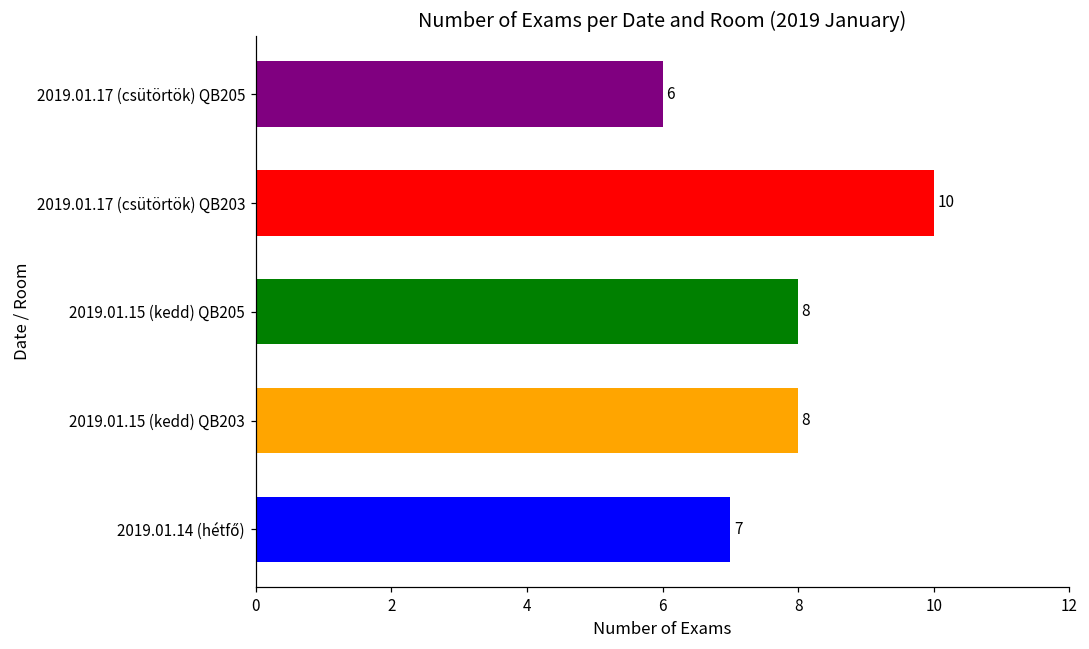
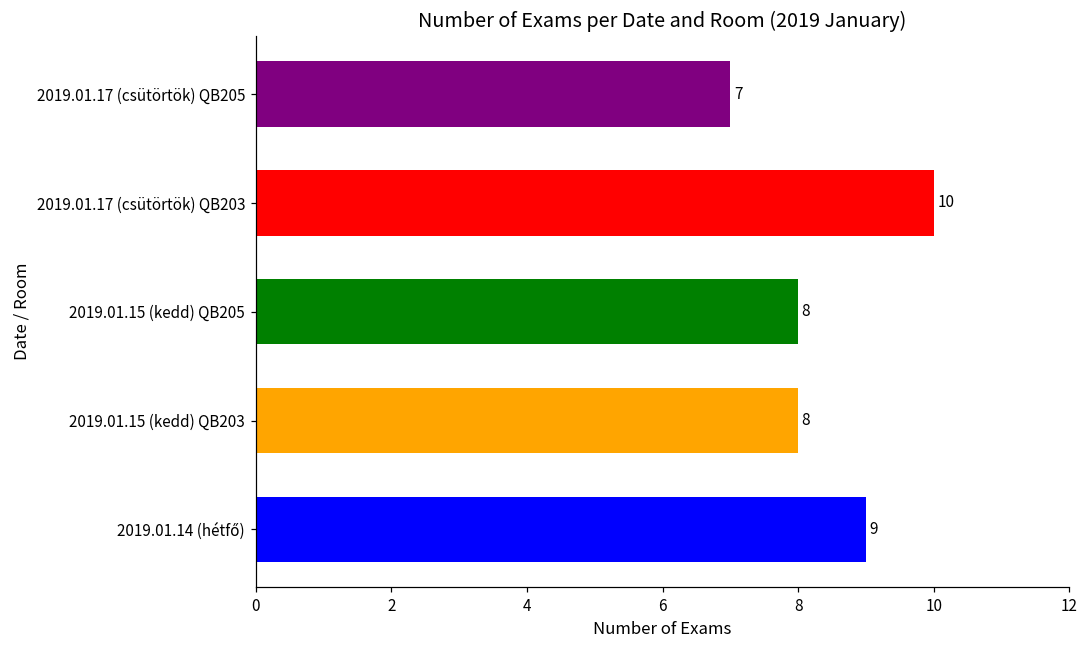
2019.01.17 (csütörtök) QB205: 6 -> 7
2019.01.14 (hétfő): 7 -> 9
